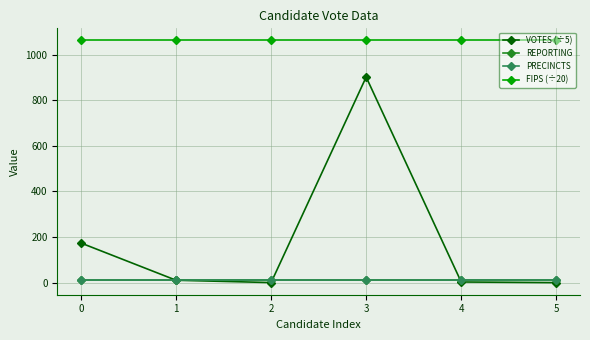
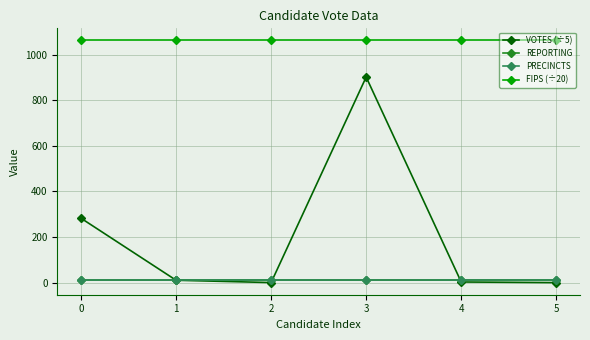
VOTES (÷5), 0: 170 -> 280
